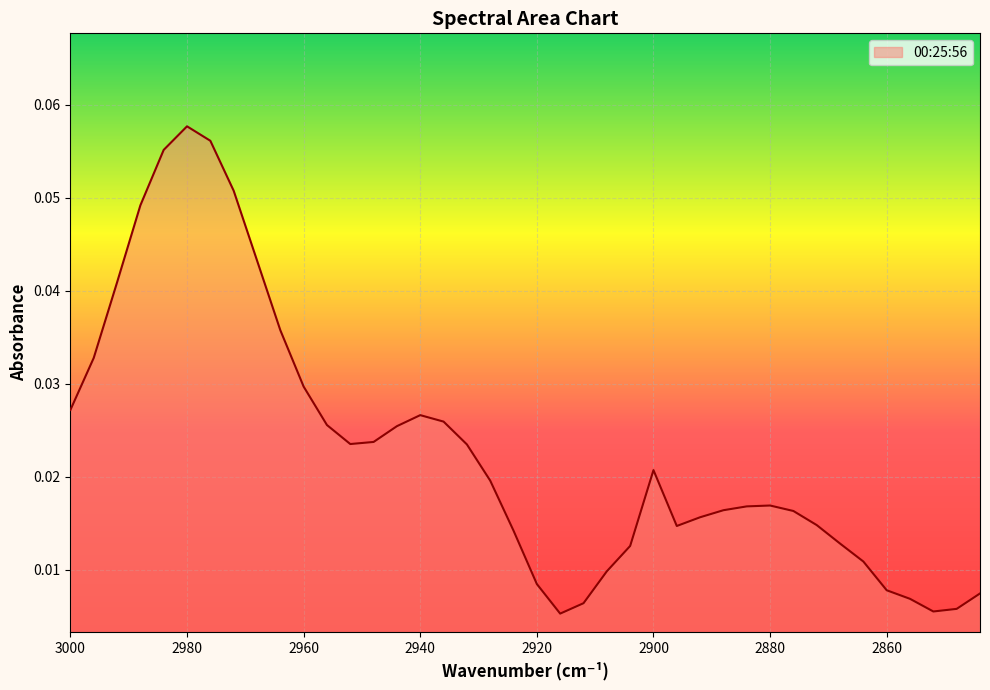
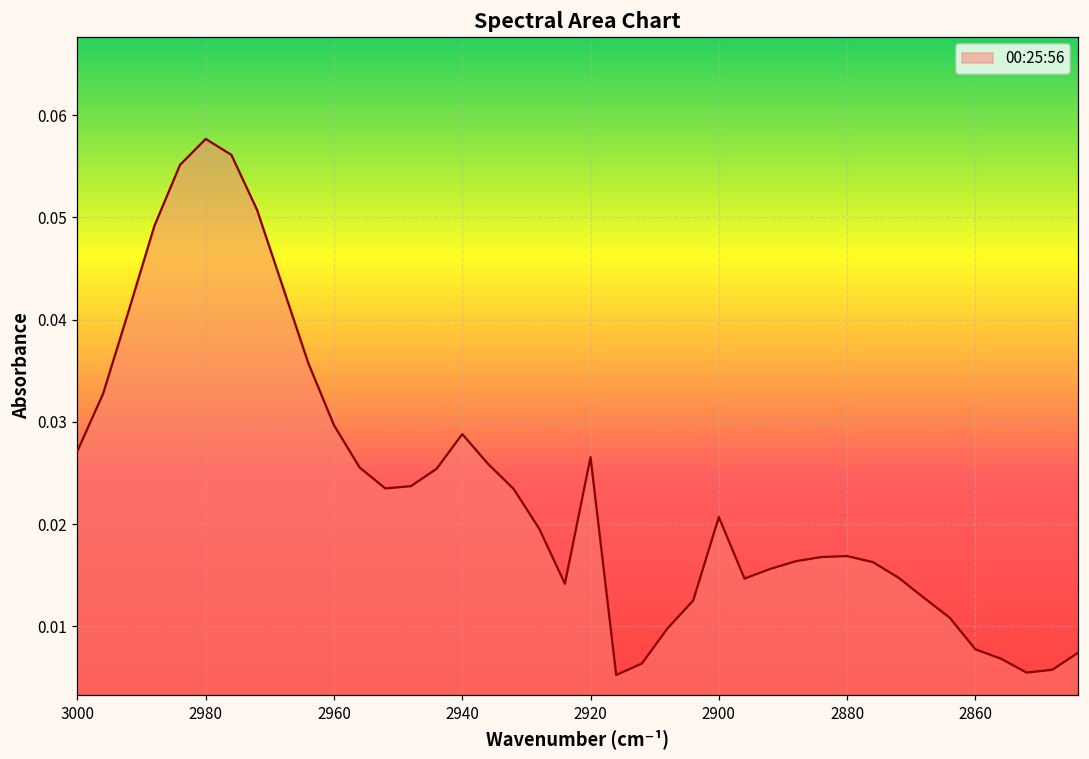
2940: 0.027 -> 0.029
2920: 0.008 -> 0.027
